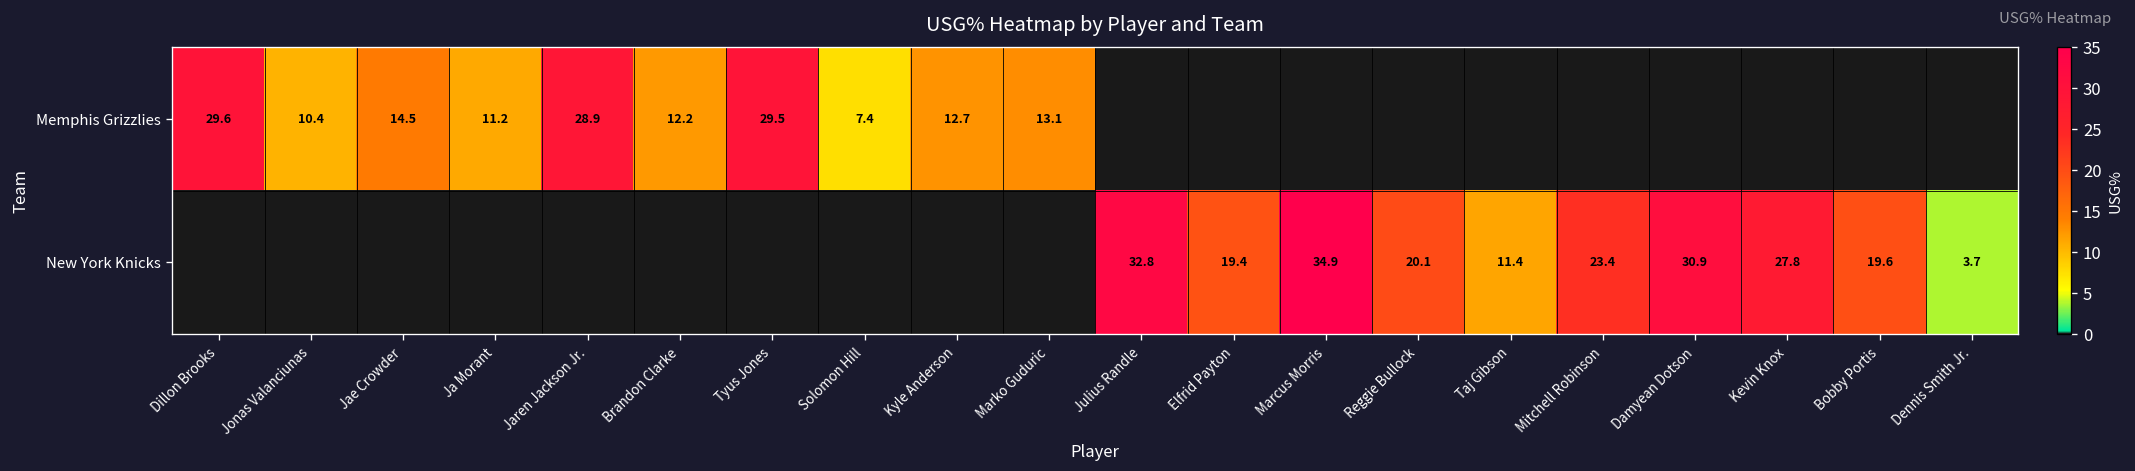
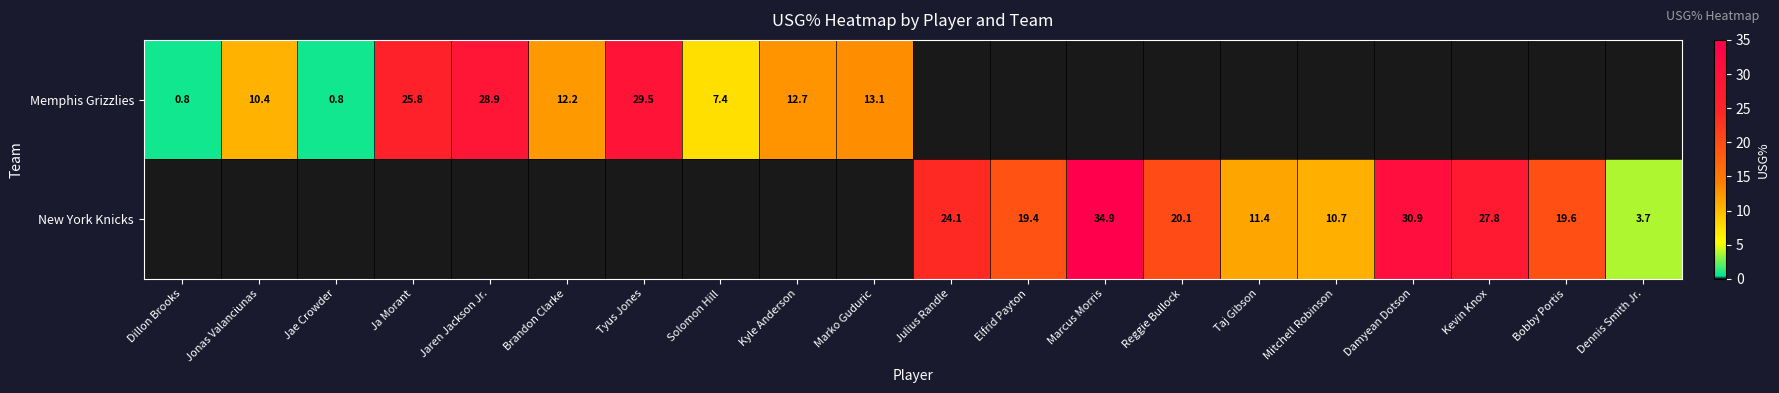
Memphis Grizzlies, Dillon Brooks: 29.6 -> 0.8
Memphis Grizzlies, Jae Crowder: 14.5 -> 0.8
Memphis Grizzlies, Ja Morant: 11.2 -> 25.8
New York Knicks, Julius Randle: 32.8 -> 24.1
New York Knicks, Mitchell Robinson: 23.4 -> 10.7
